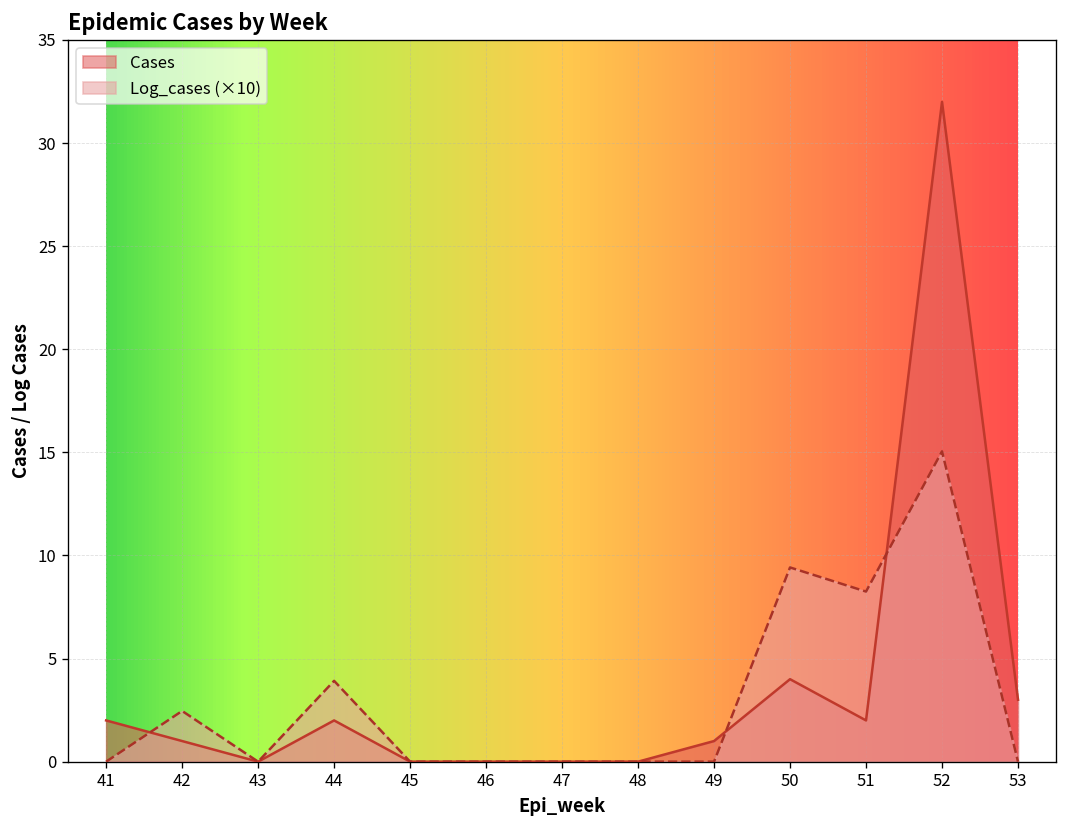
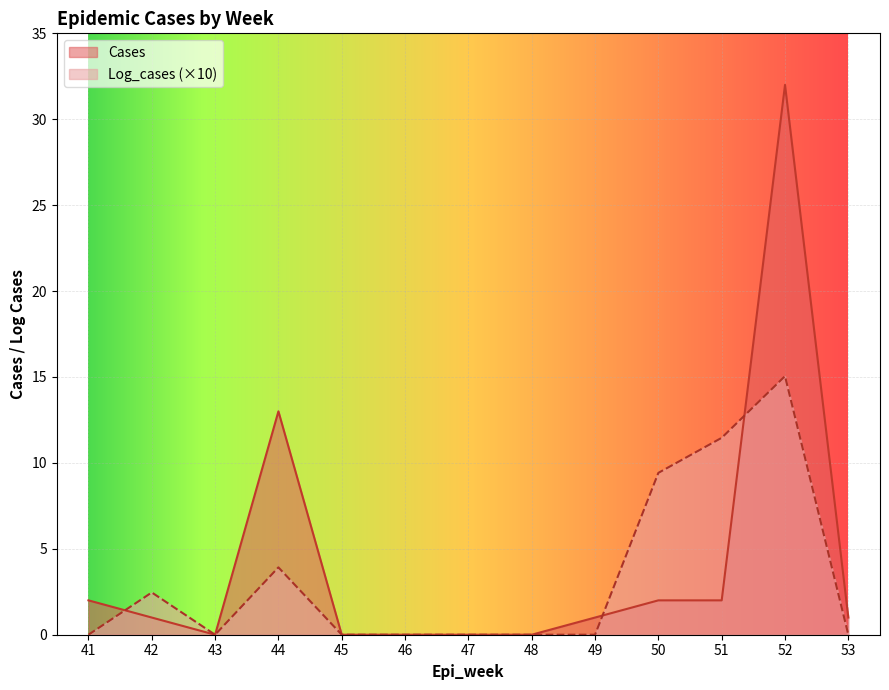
Cases, 44: 2 -> 13
Cases, 50: 4 -> 2
Log_cases (×10), 51: 8.3 -> 11.5
Cases, 53: 3 -> 1
